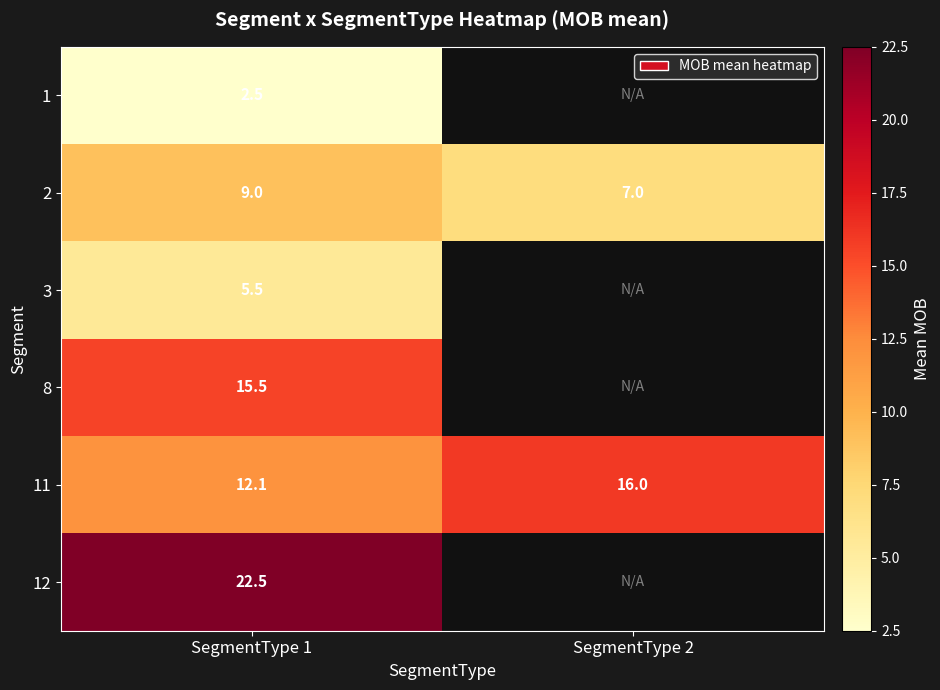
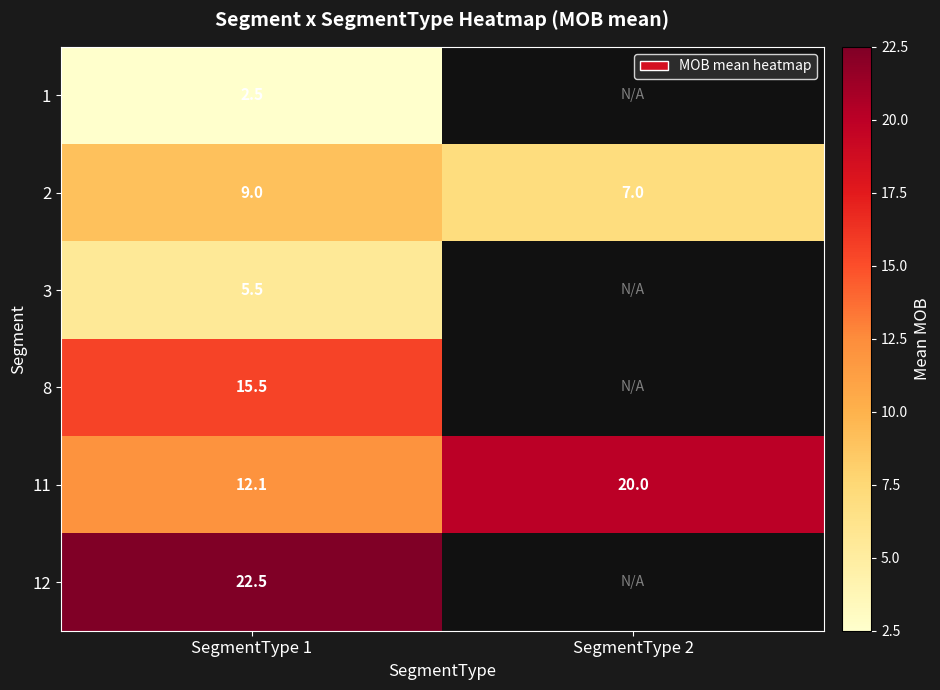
11, SegmentType 2: 16.0 -> 20.0
